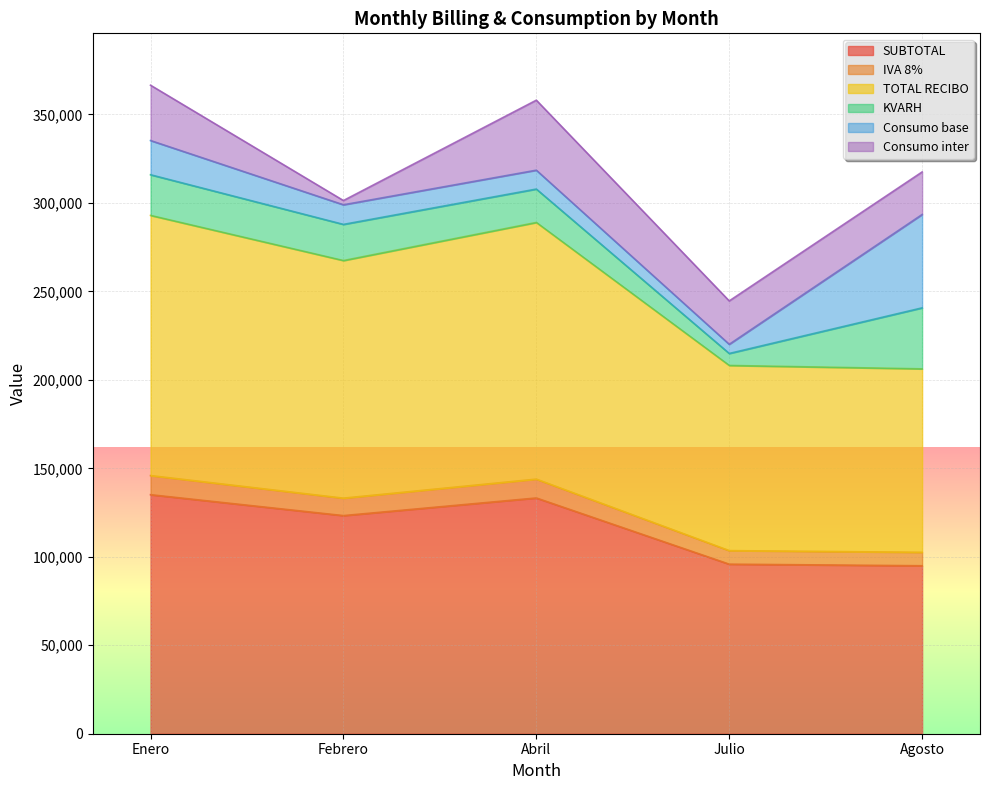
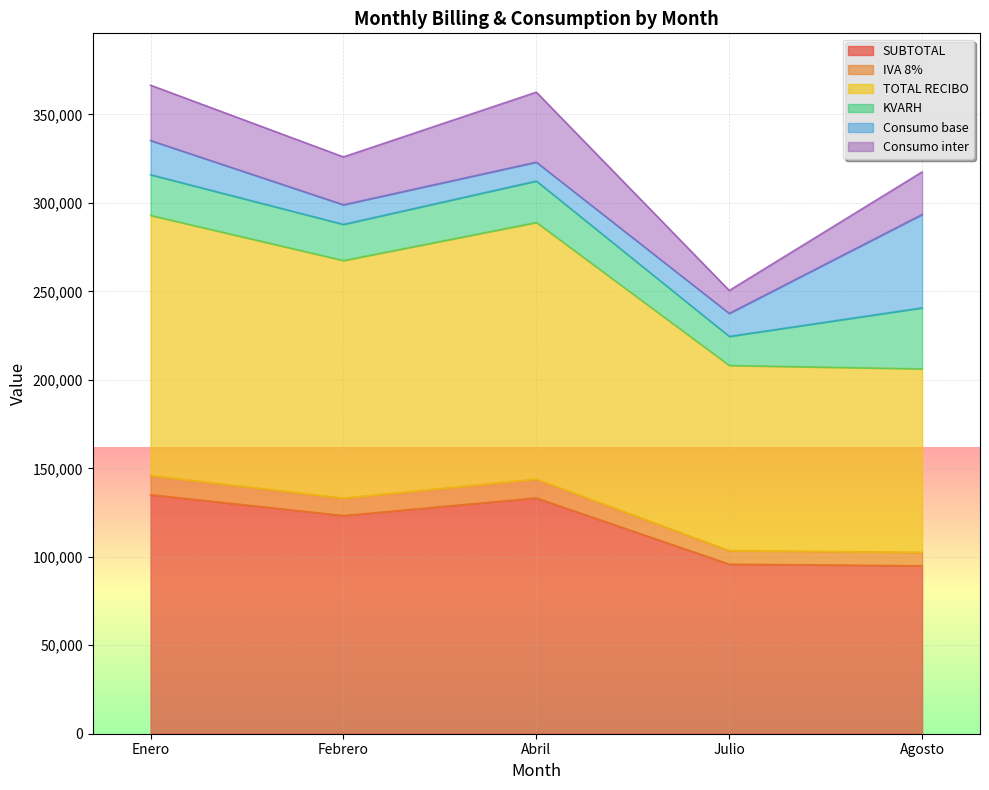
Consumo inter, Febrero: 2,000 -> 27,000
KVARH, Abril: 19,000 -> 23,000
KVARH, Julio: 7,000 -> 16,000
Consumo base, Julio: 5,000 -> 13,000
Consumo inter, Julio: 25,000 -> 13,000
